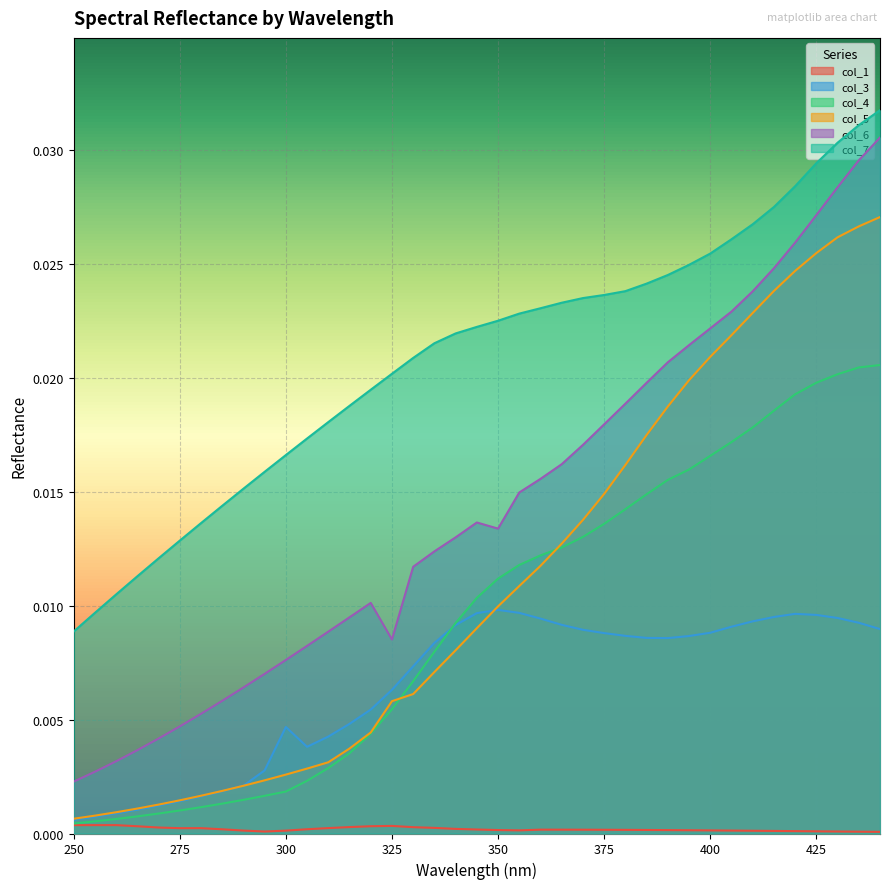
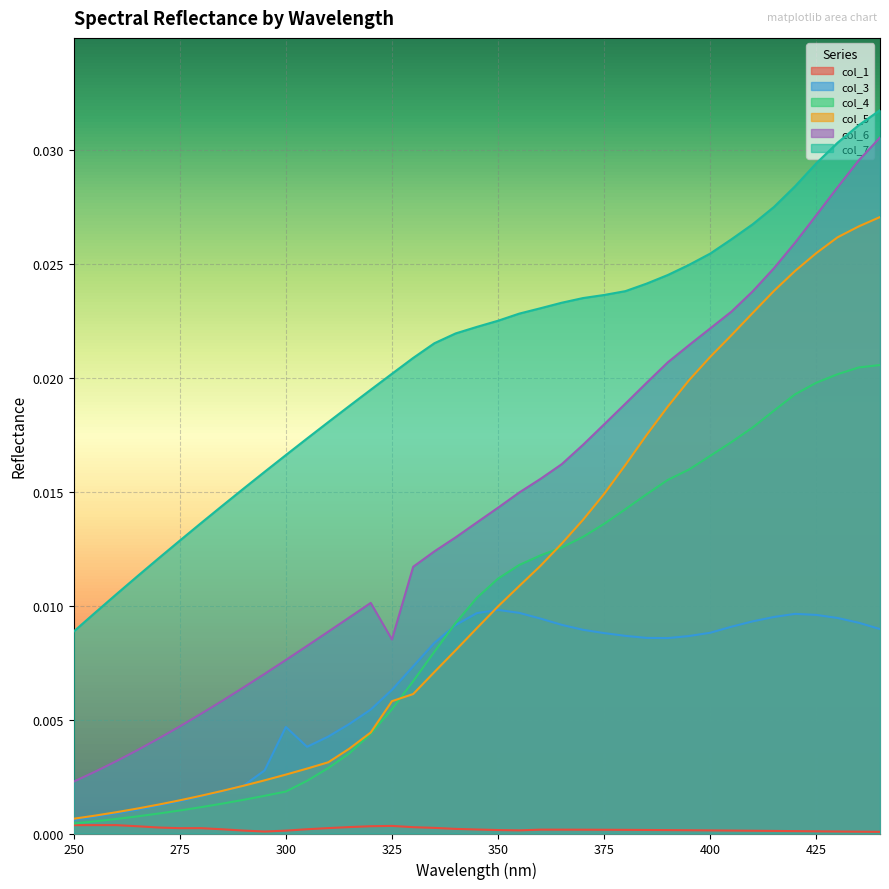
col_6, 350: 0.0134 -> 0.0143
